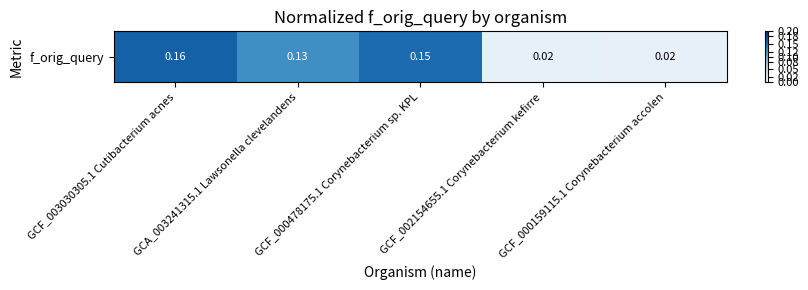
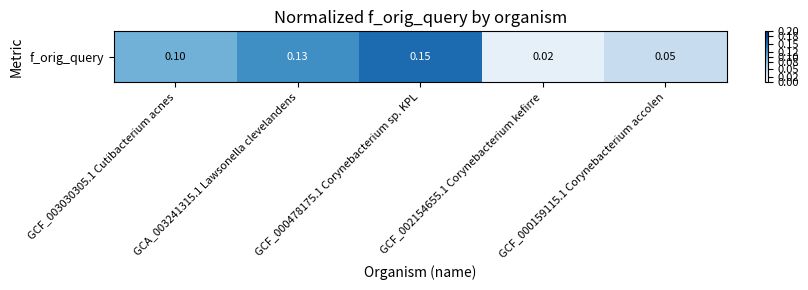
f_orig_query, GCF_003030305.1 Cutibacterium acnes: 0.16 -> 0.10
f_orig_query, GCF_000159115.1 Corynebacterium accolen: 0.02 -> 0.05
